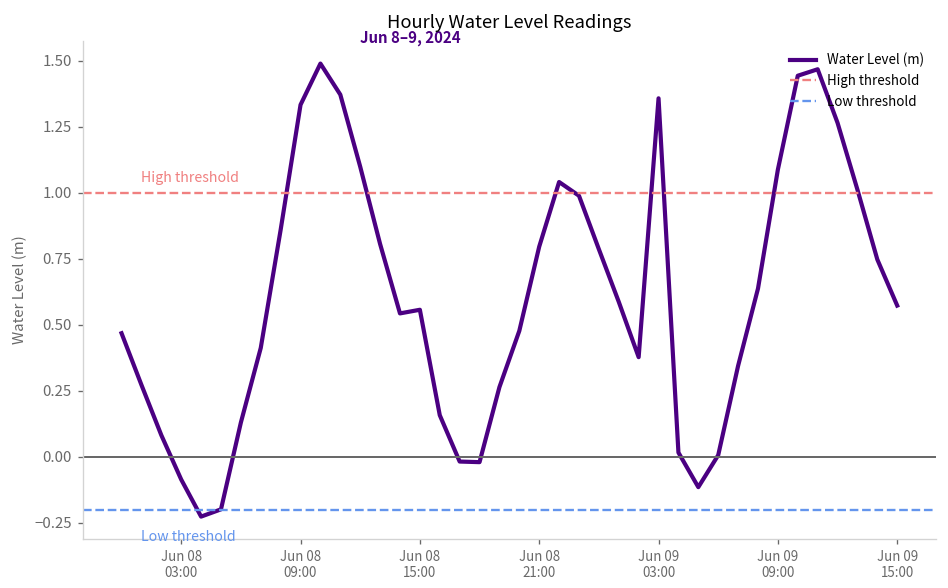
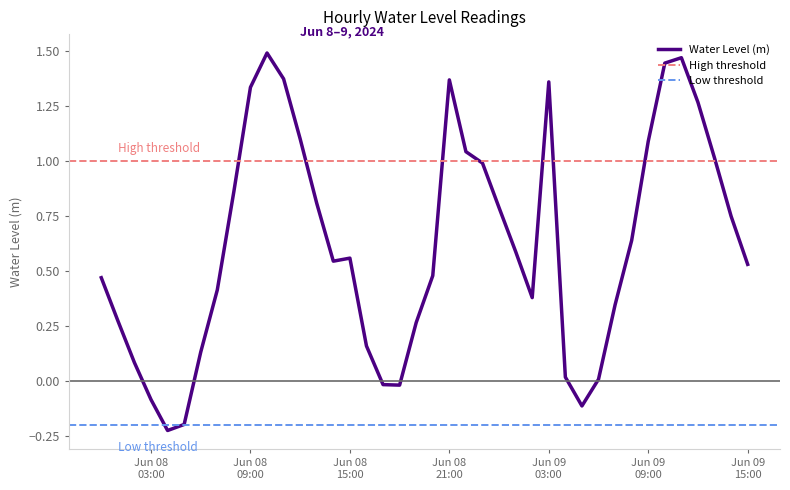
Jun 08 21:00: 0.80 -> 1.37
Jun 09 15:00: 0.57 -> 0.53
